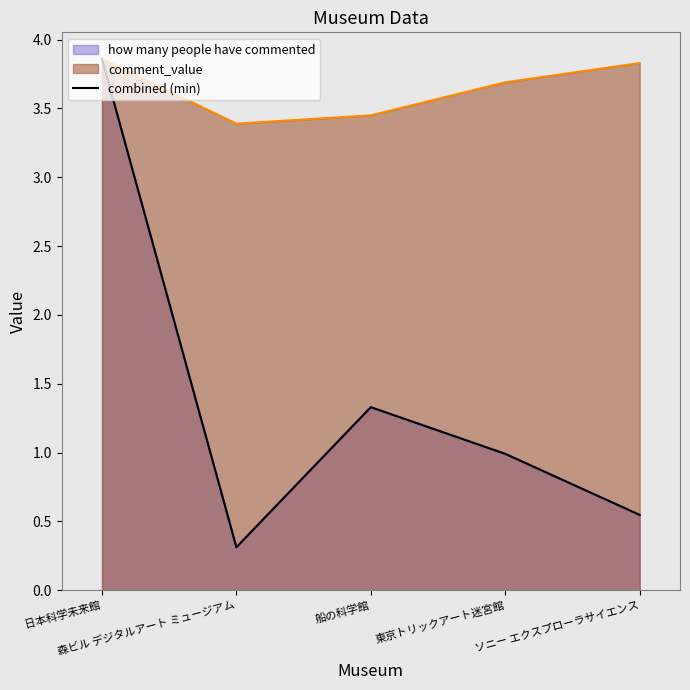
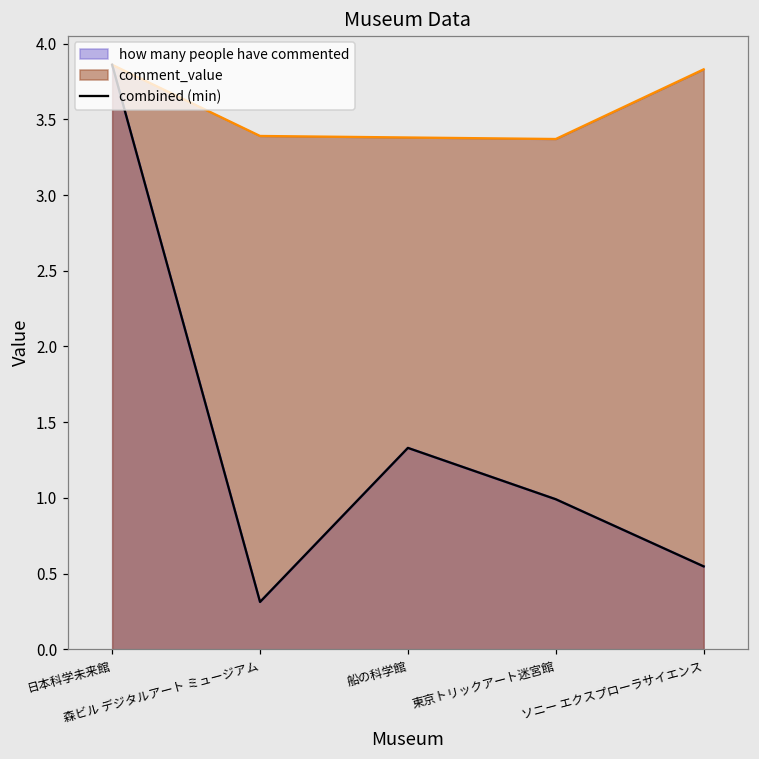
comment_value, 船の科学館: 3.45 -> 3.38
comment_value, 東京トリックアート迷宮館: 3.69 -> 3.37
